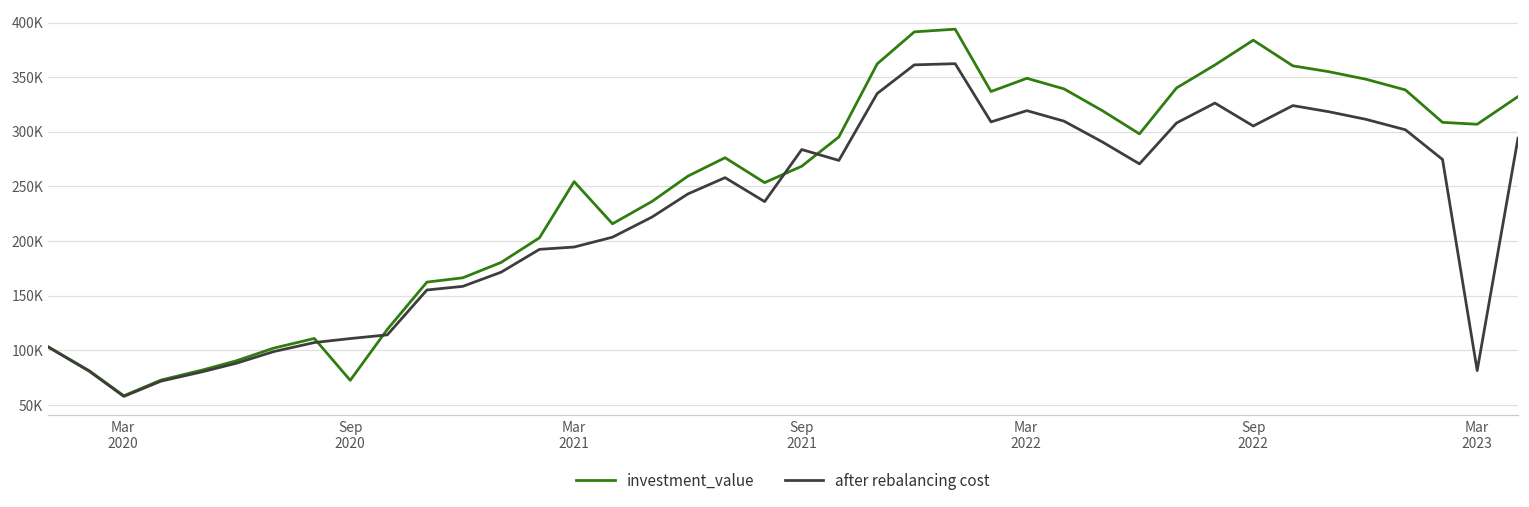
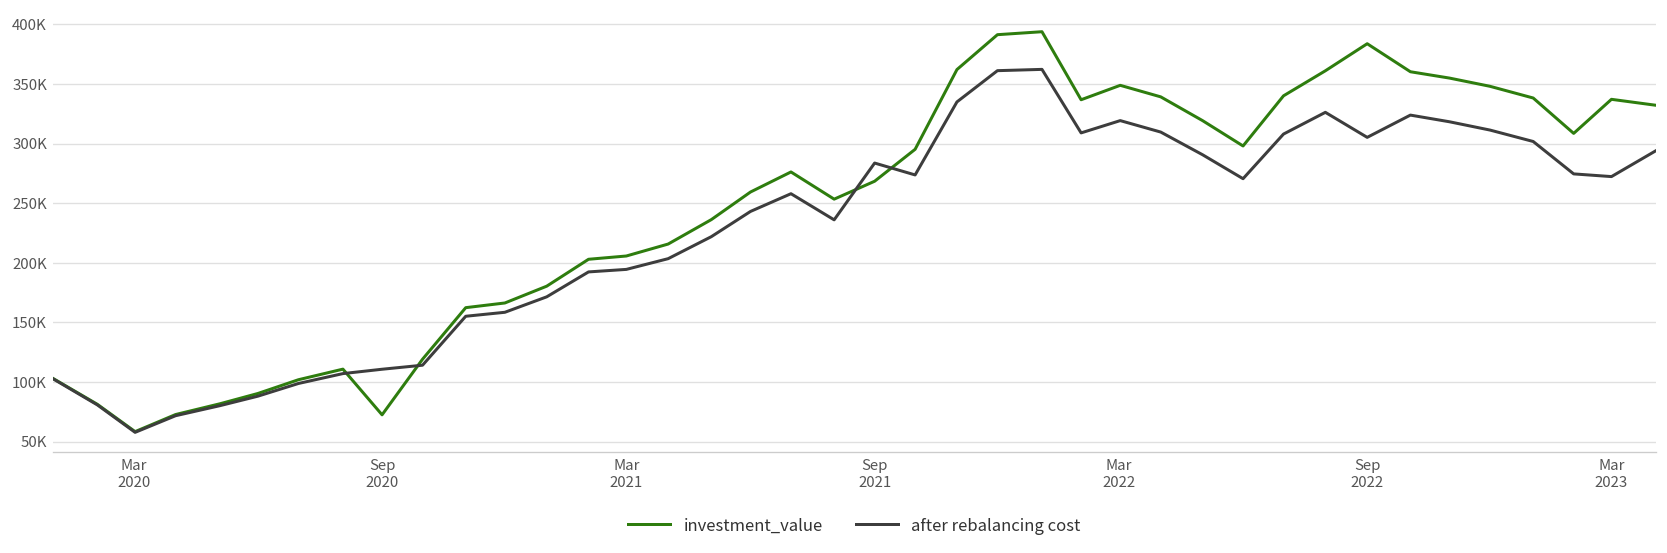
investment_value, Mar 2021: 250000 -> 210000
investment_value, Mar 2023: 310000 -> 340000
after rebalancing cost, Mar 2023: 80000 -> 270000
